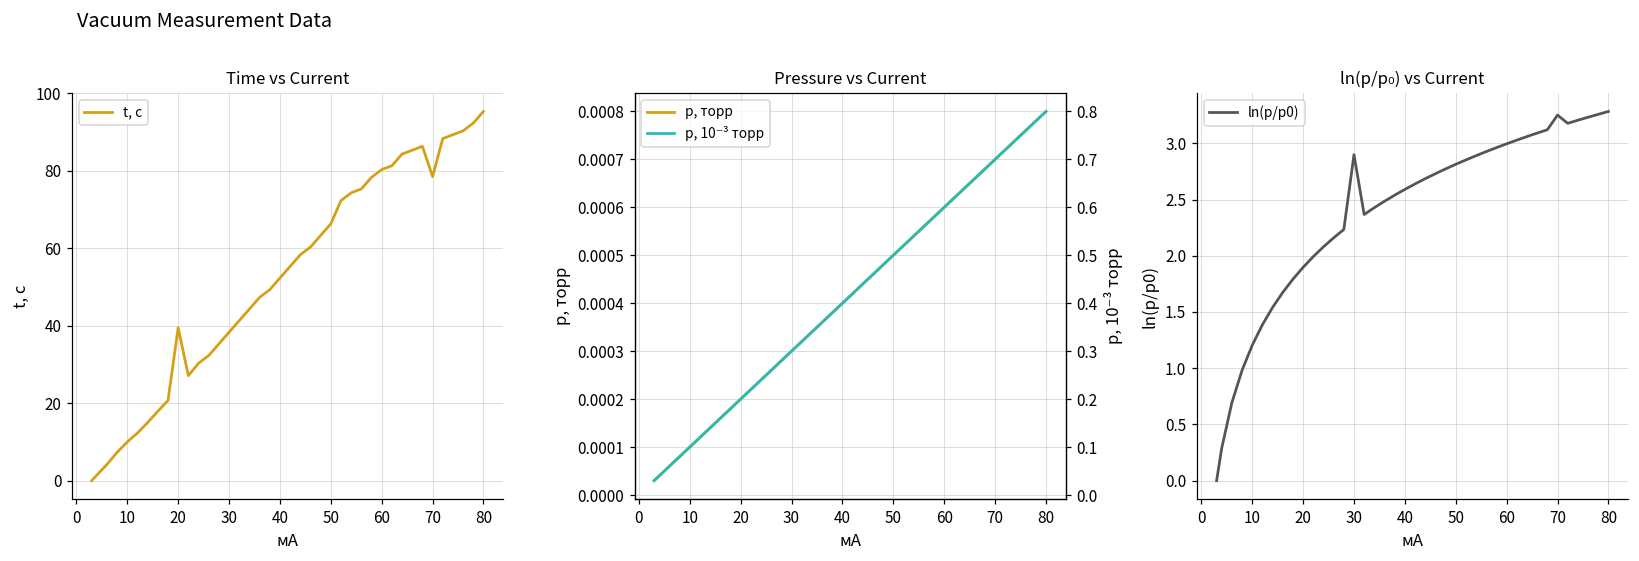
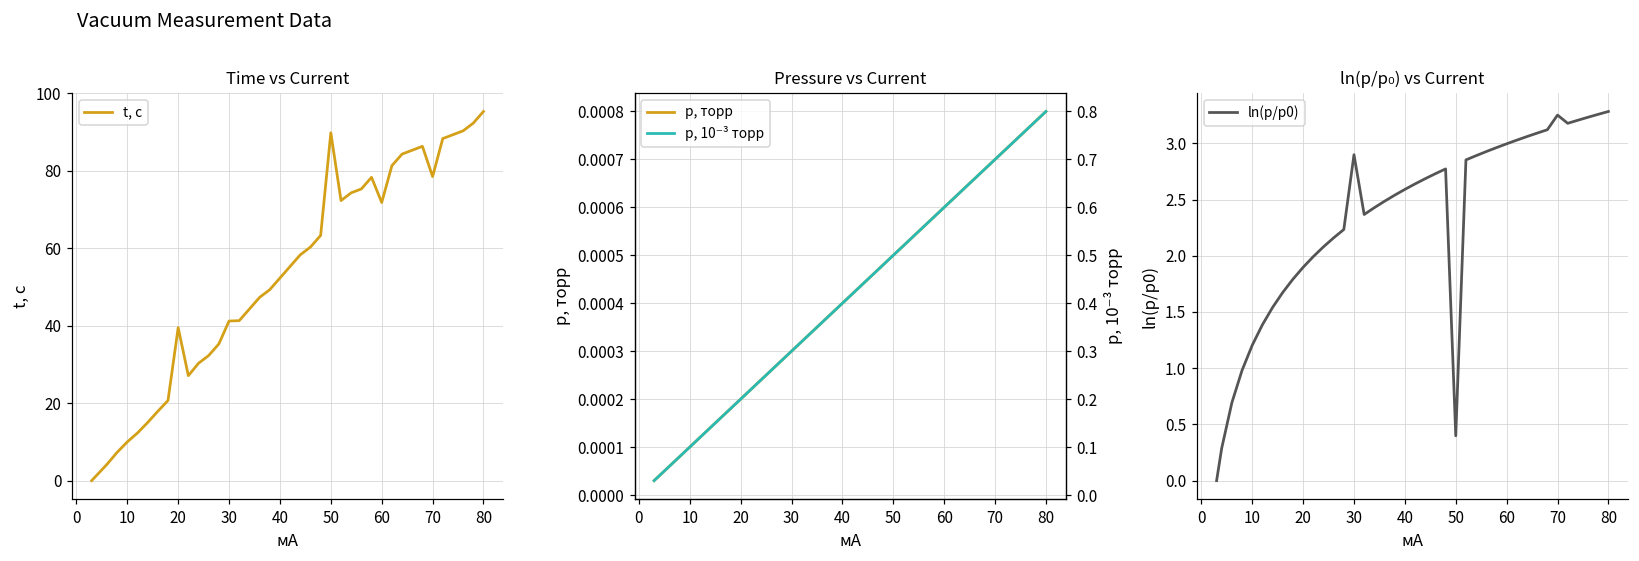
Time vs Current, 30: 38 -> 41
Time vs Current, 50: 66 -> 90
Time vs Current, 60: 80 -> 72
ln(p/p₀) vs Current, 50: 2.81 -> 0.40
